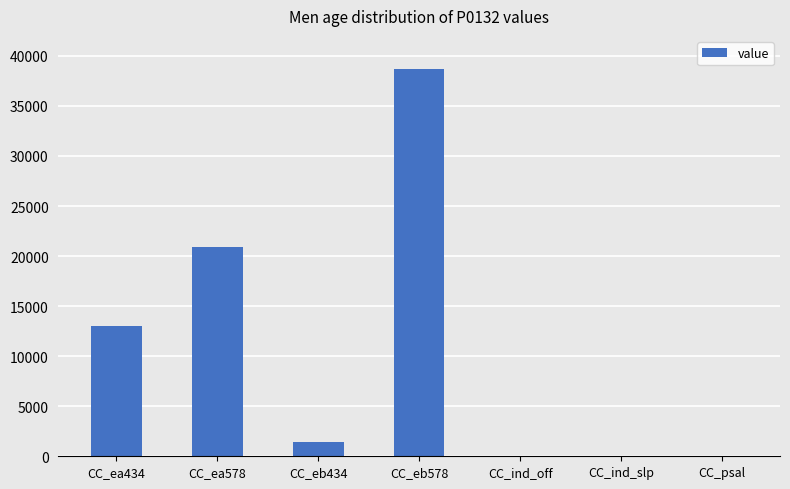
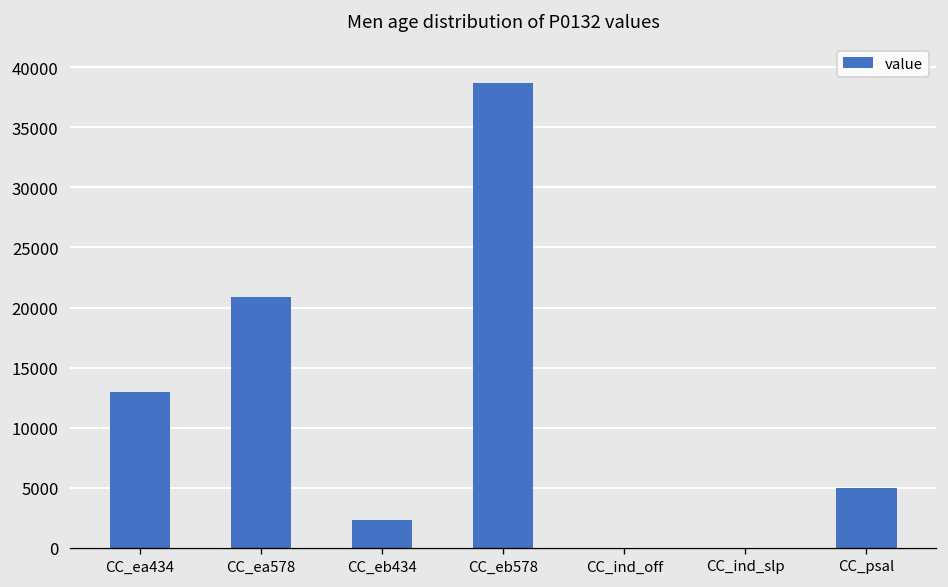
CC_eb434: 1500 -> 2300
CC_psal: 0 -> 4900
